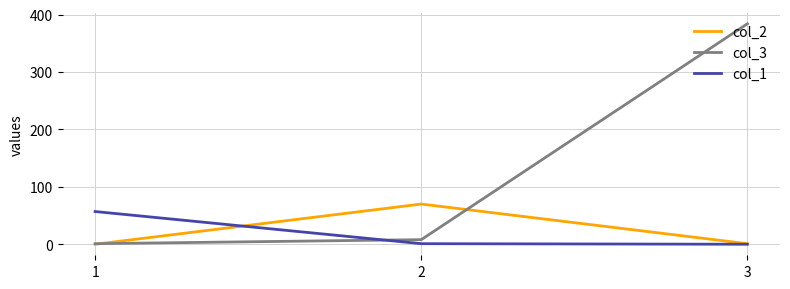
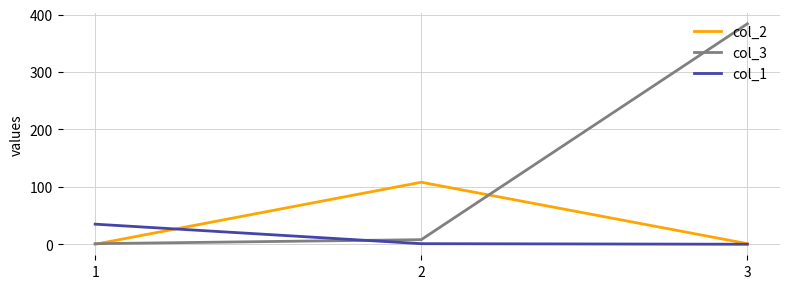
col_1, 1: 60 -> 40
col_2, 2: 70 -> 110
